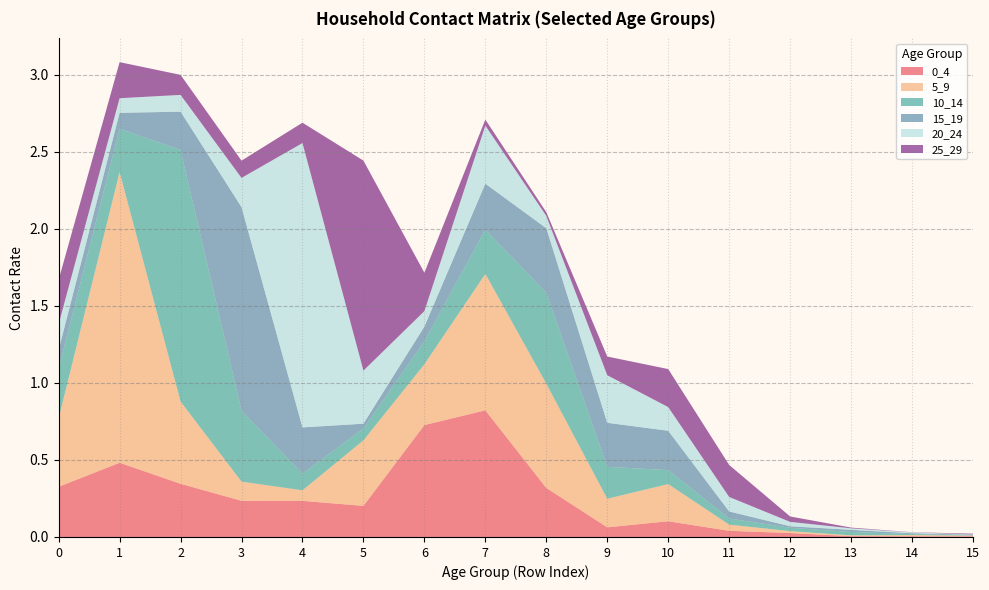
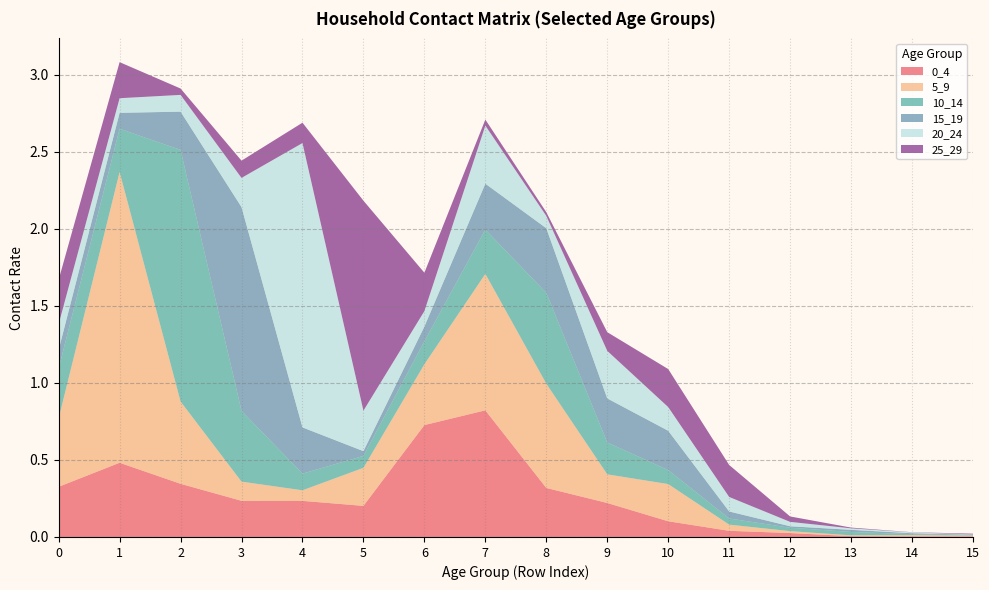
25_29, 2: 0.13 -> 0.04
5_9, 5: 0.43 -> 0.25
20_24, 5: 0.34 -> 0.26
0_4, 9: 0.06 -> 0.22
